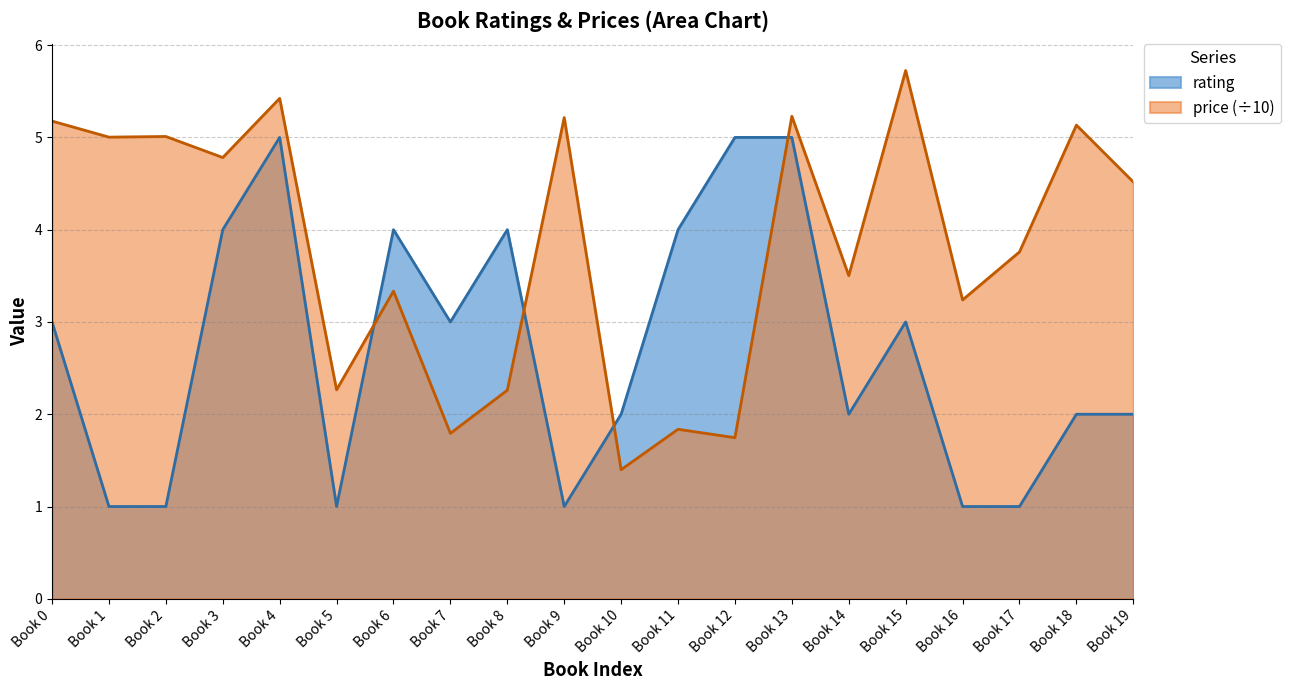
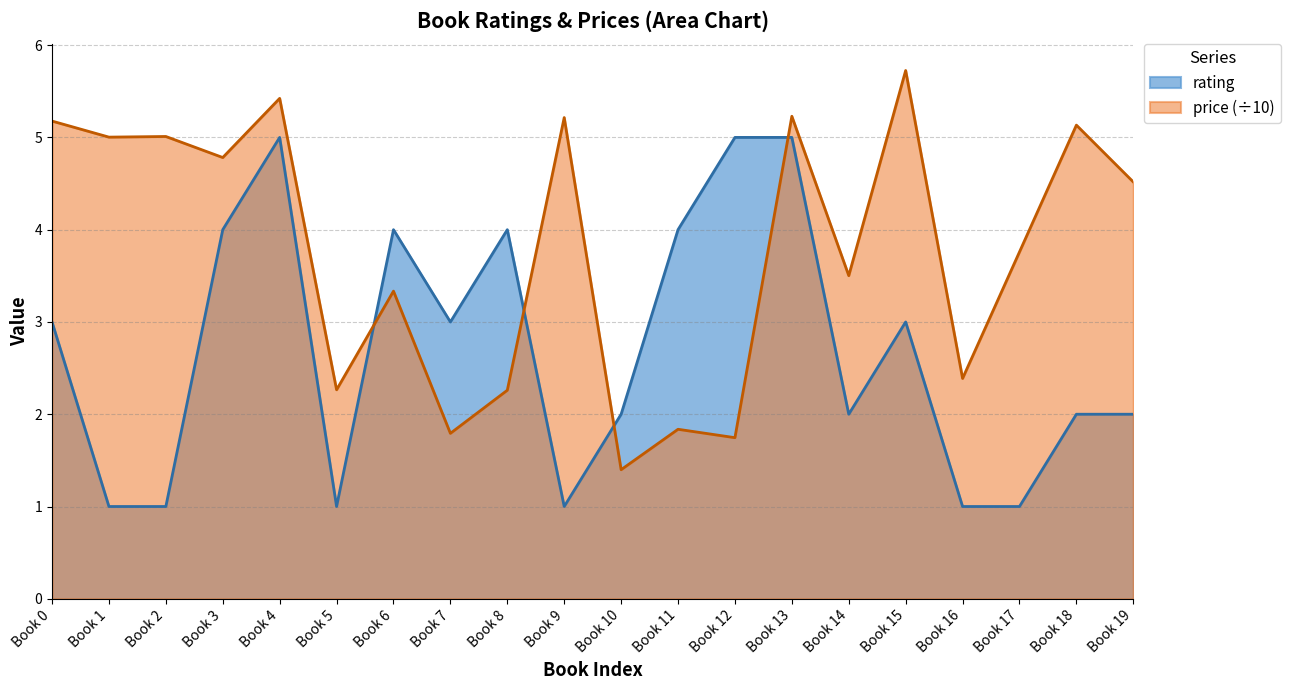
price (÷10), Book 16: 3.2 -> 2.4
